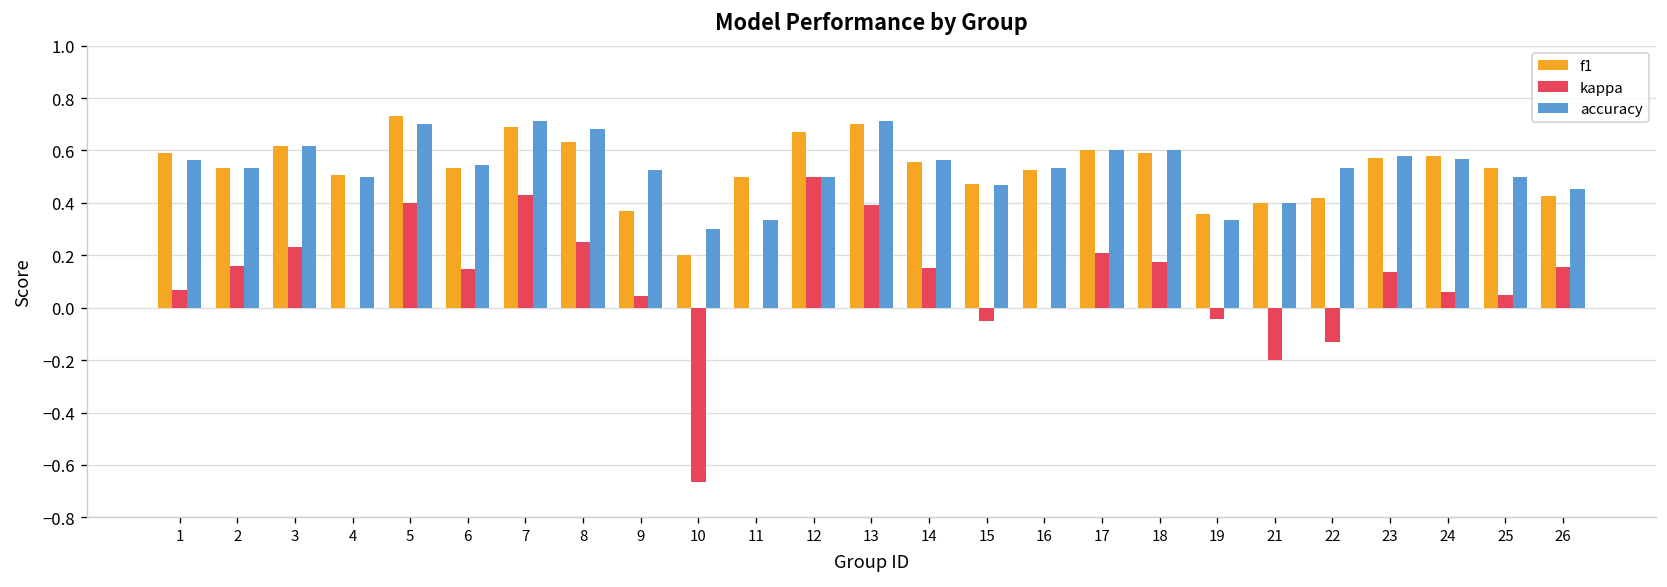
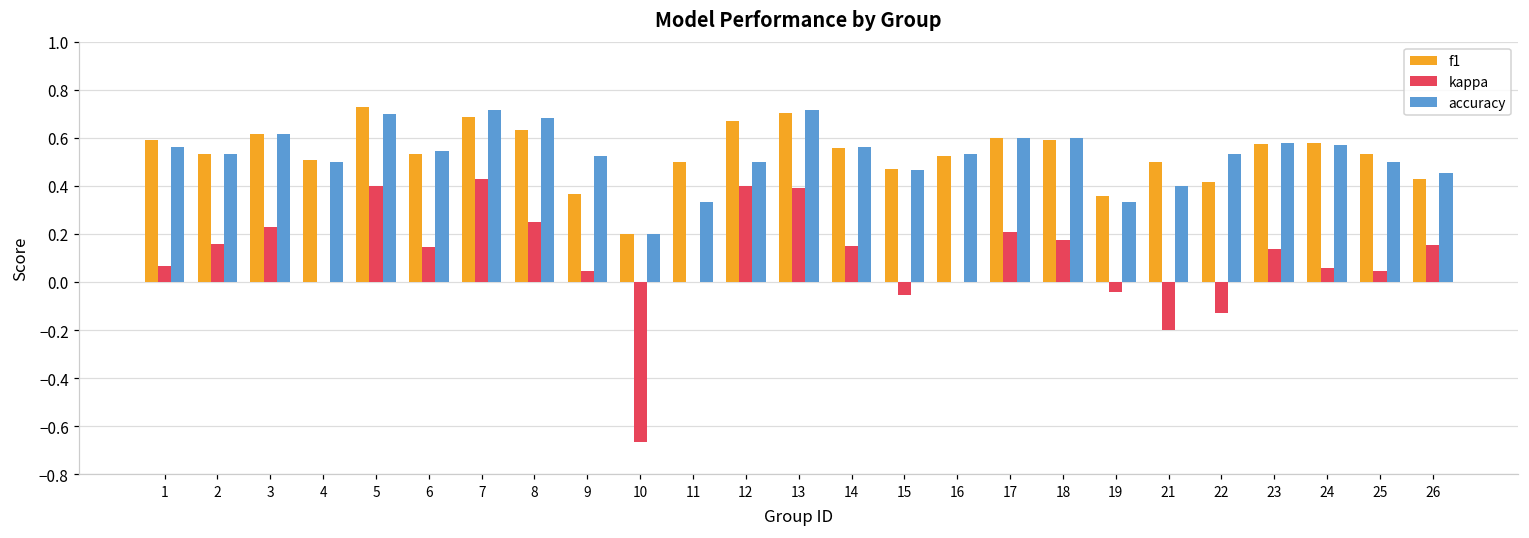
accuracy, 10: 0.3 -> 0.2
kappa, 12: 0.5 -> 0.4
f1, 21: 0.4 -> 0.5
